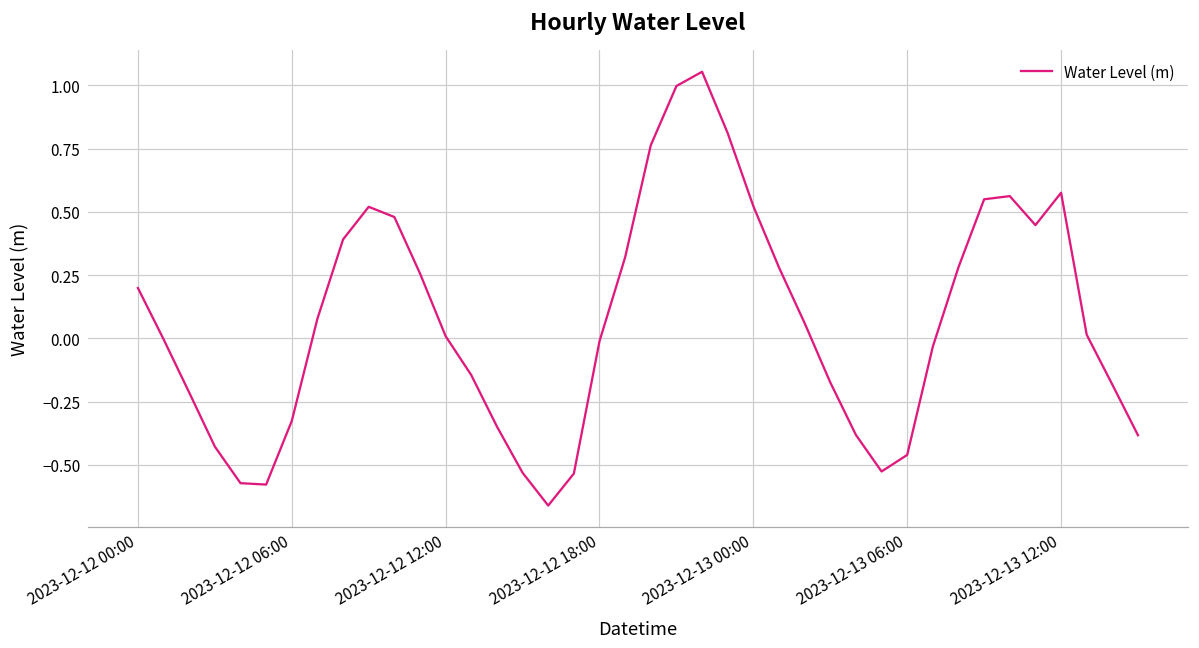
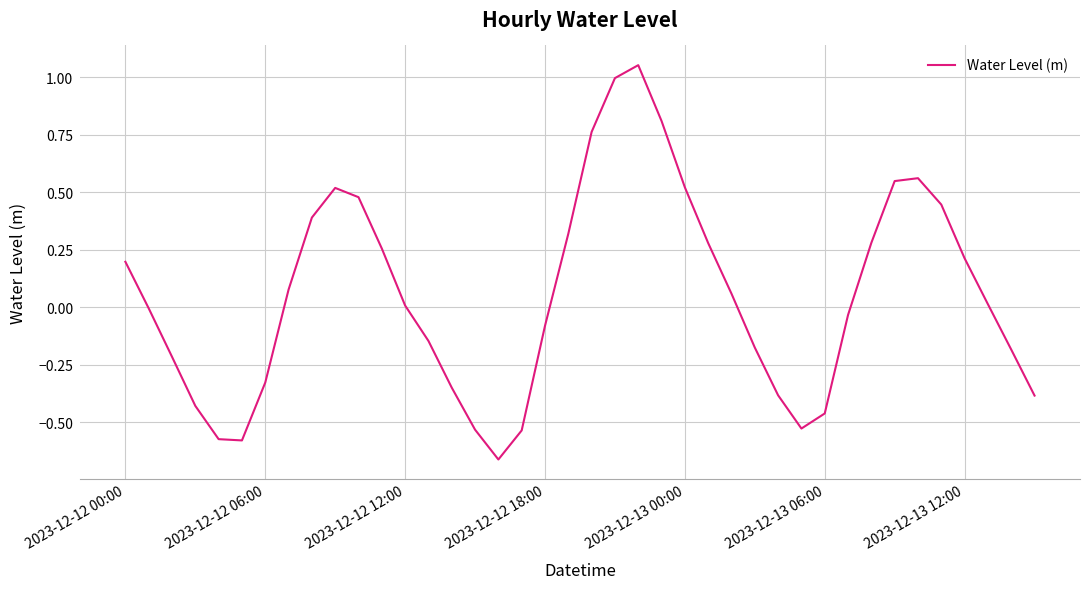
2023-12-12 18:00: -0.01 -> -0.08
2023-12-13 12:00: 0.58 -> 0.21
